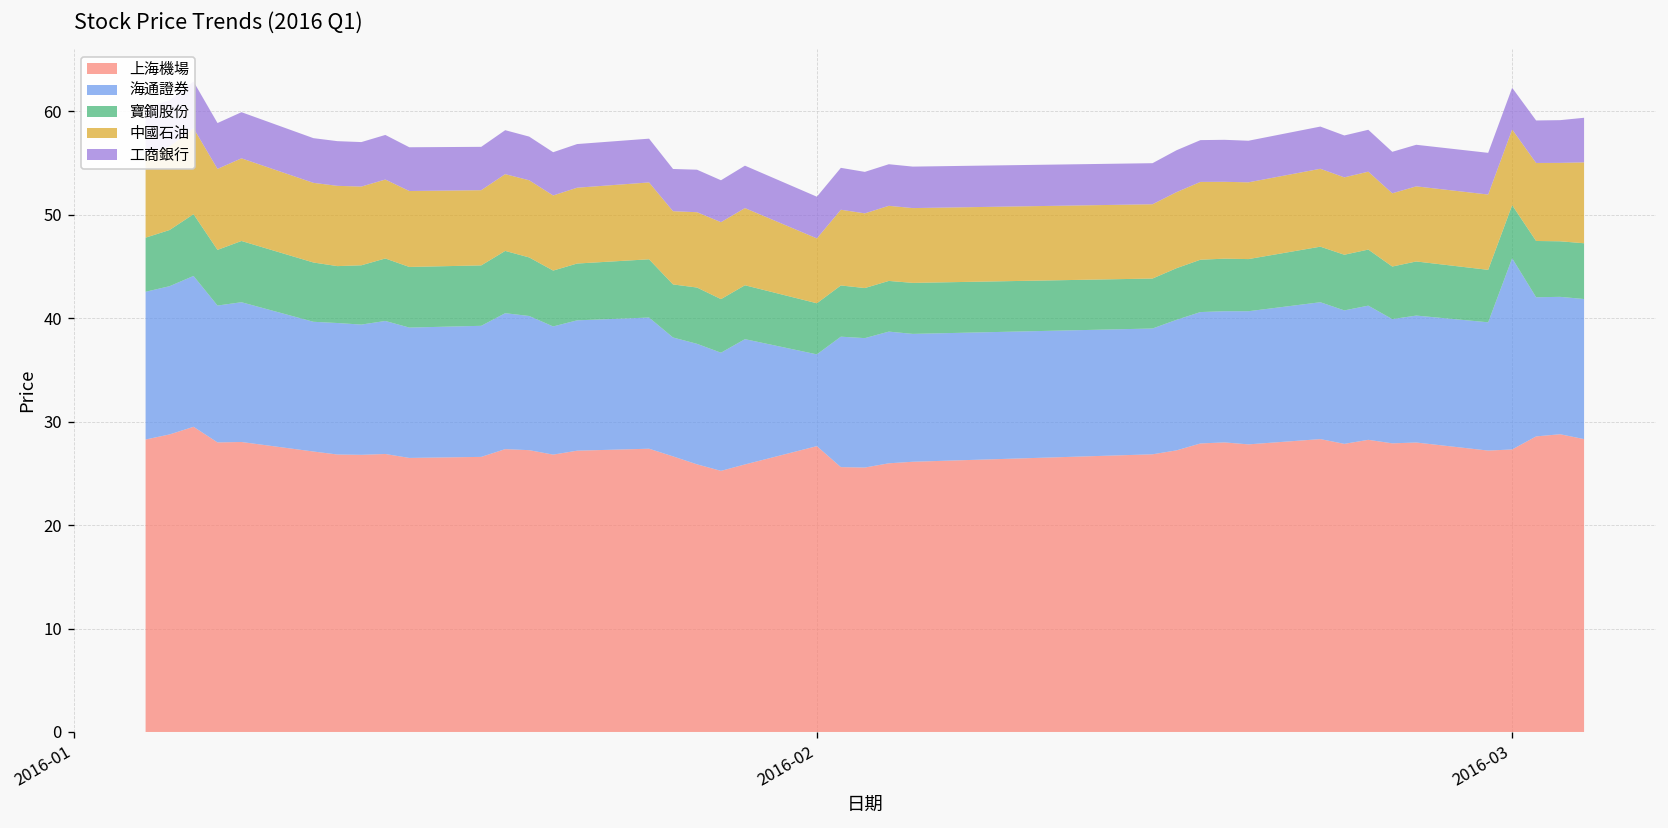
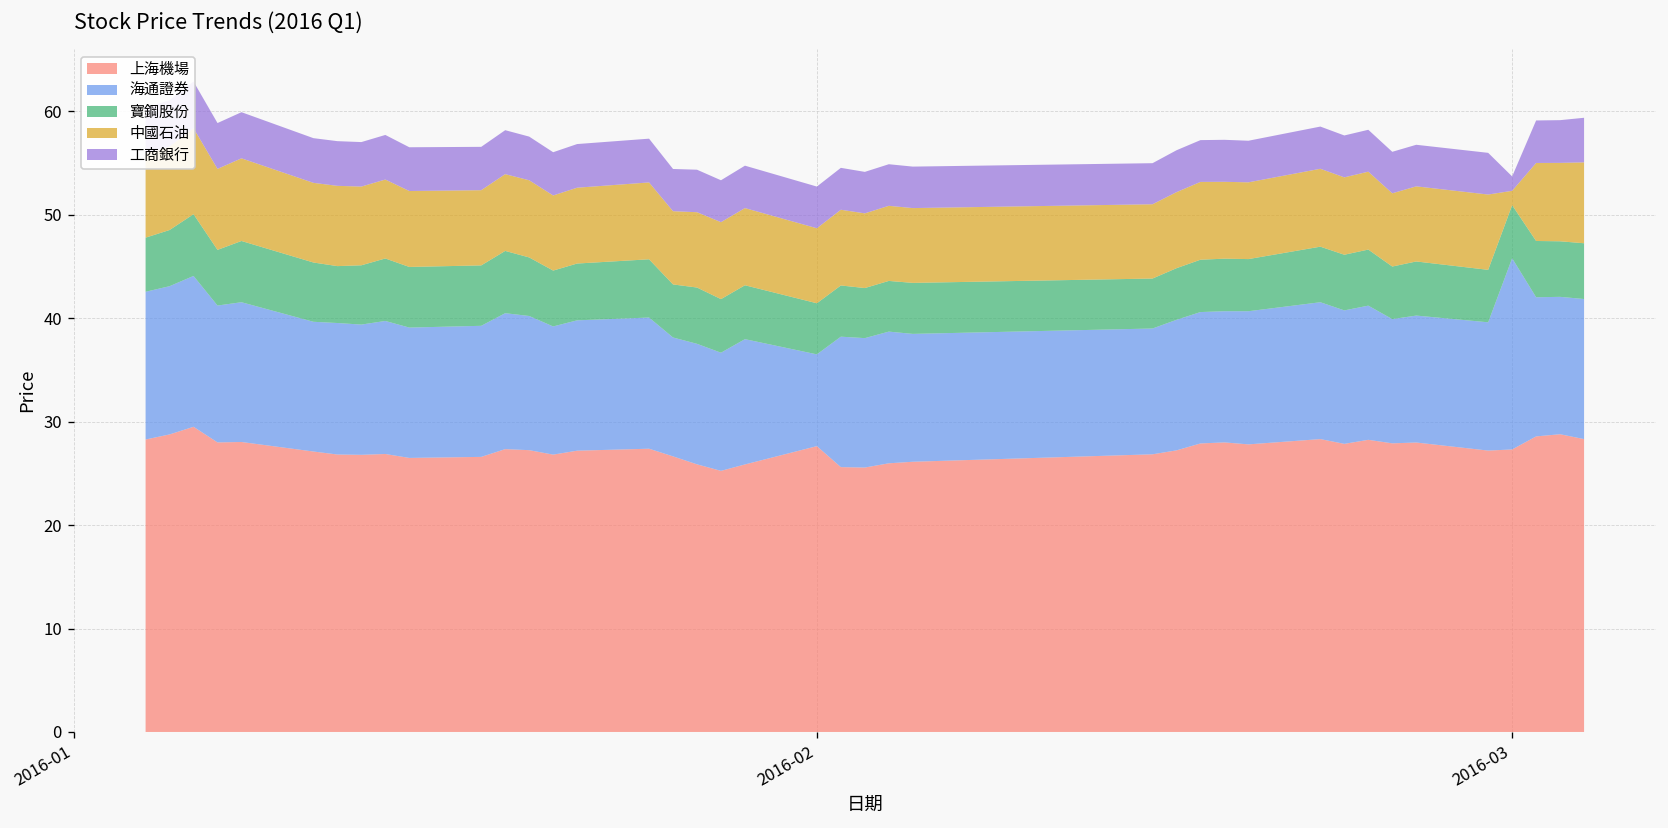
中國石油, 2016-02: 6 -> 7
中國石油, 2016-03: 7 -> 1
工商銀行, 2016-03: 4 -> 1
